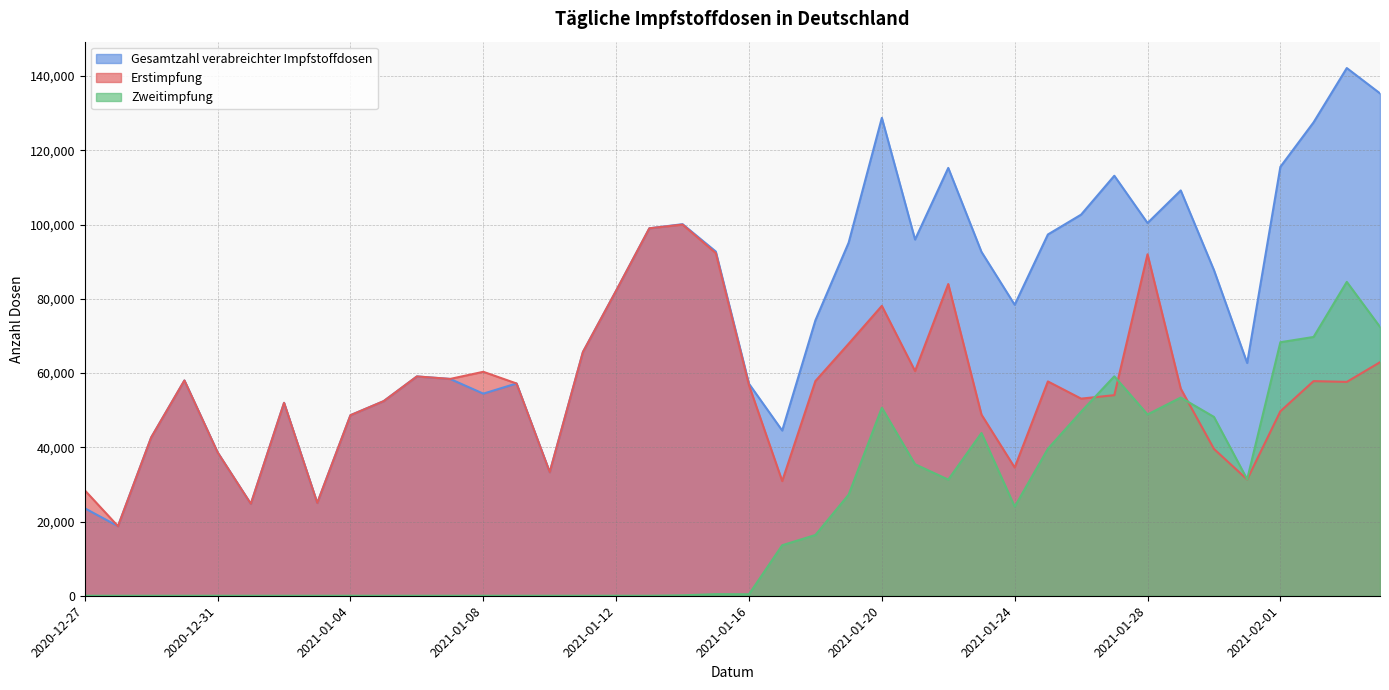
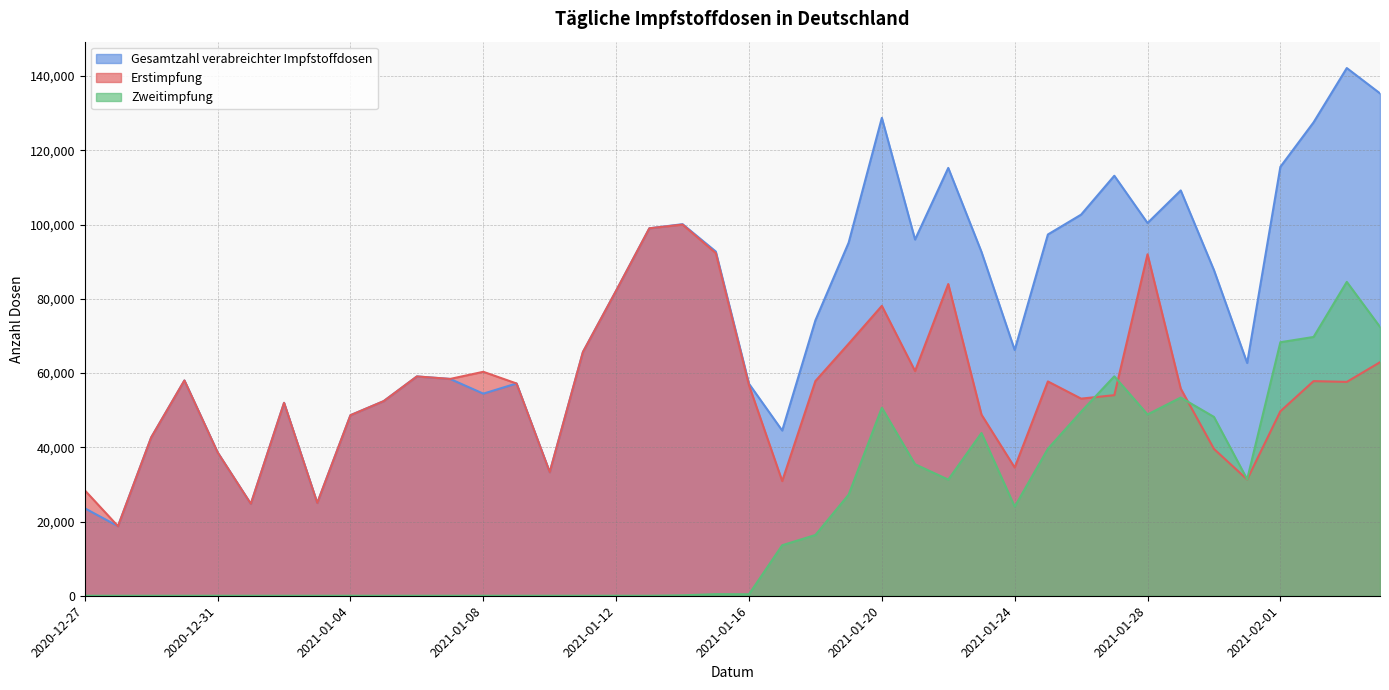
Gesamtzahl verabreichter Impfstoffdosen, 2021-01-24: 78,000 -> 66,000
